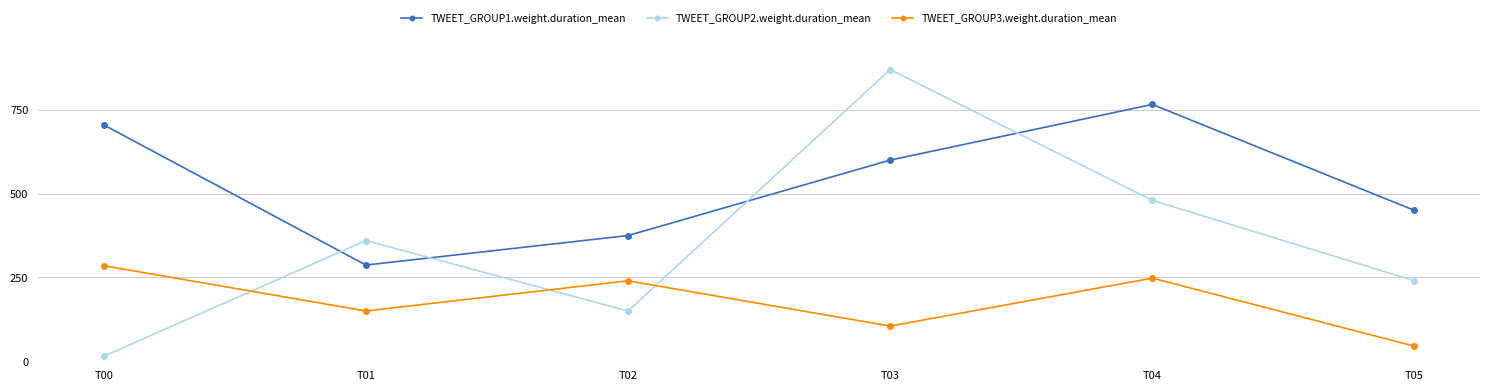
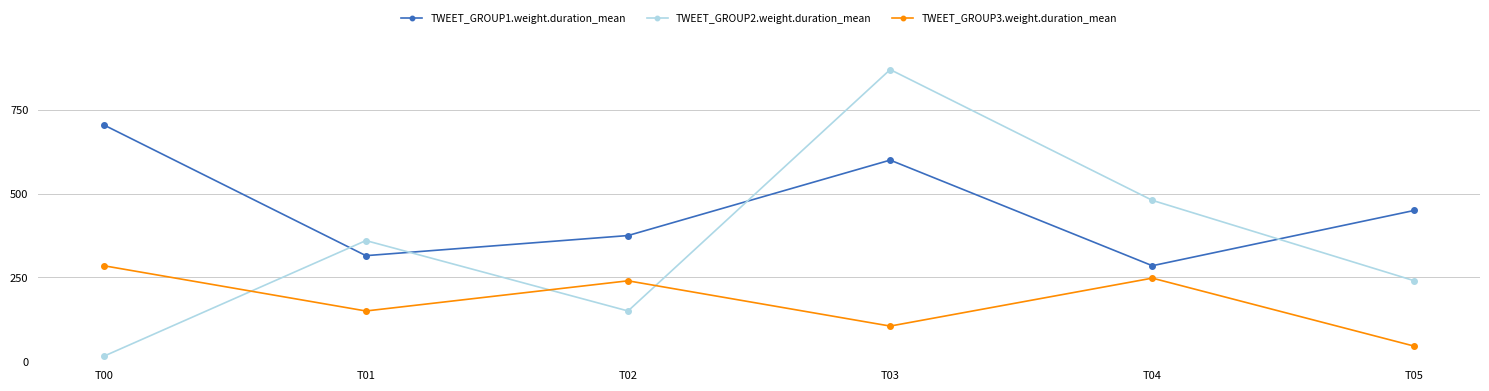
TWEET_GROUP1.weight.duration_mean, T01: 290 -> 320
TWEET_GROUP1.weight.duration_mean, T04: 770 -> 290
